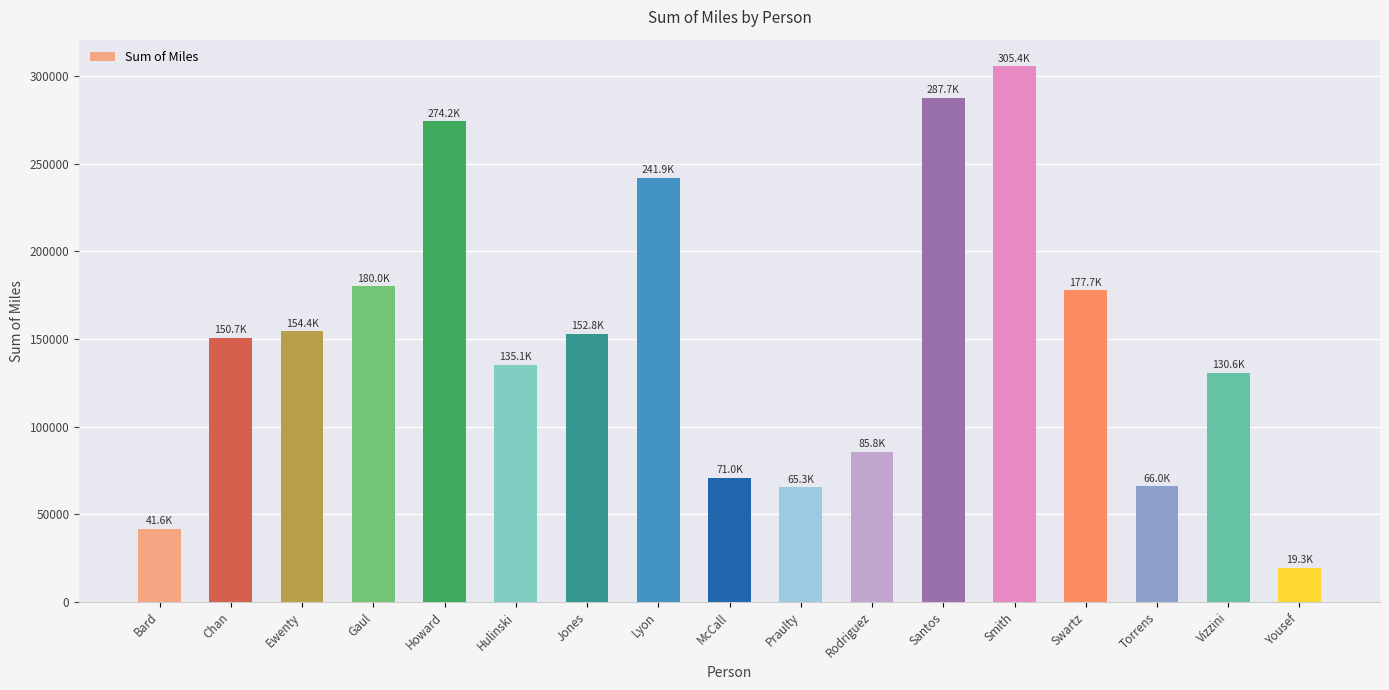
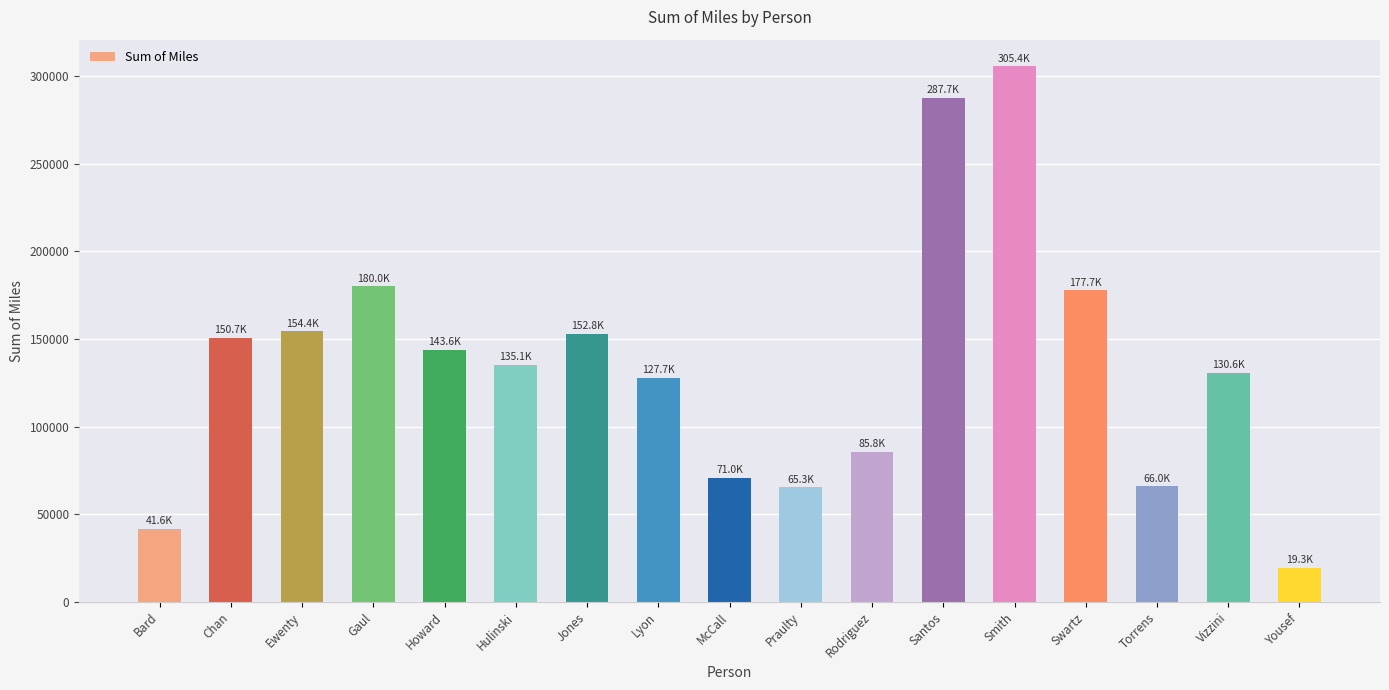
Howard: 274.2K -> 143.6K
Lyon: 241.9K -> 127.7K
